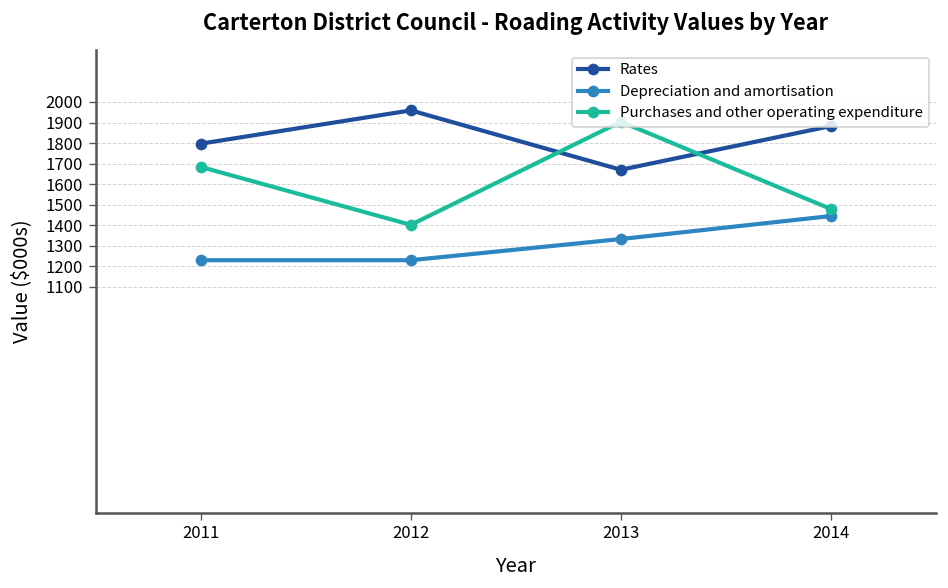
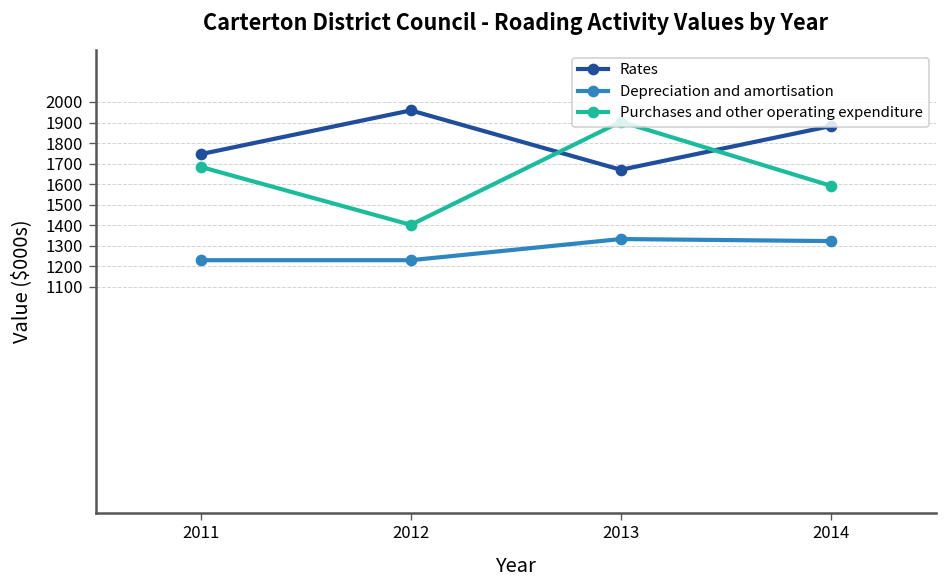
Rates, 2011: 1800 -> 1750
Depreciation and amortisation, 2014: 1450 -> 1320
Purchases and other operating expenditure, 2014: 1480 -> 1590
